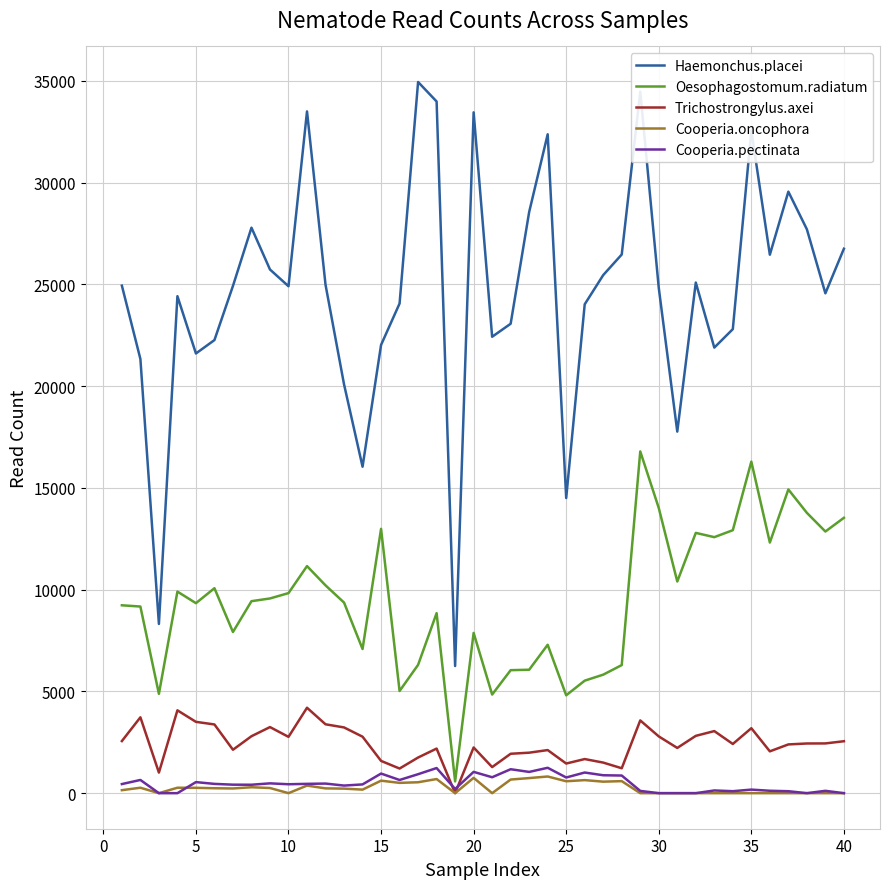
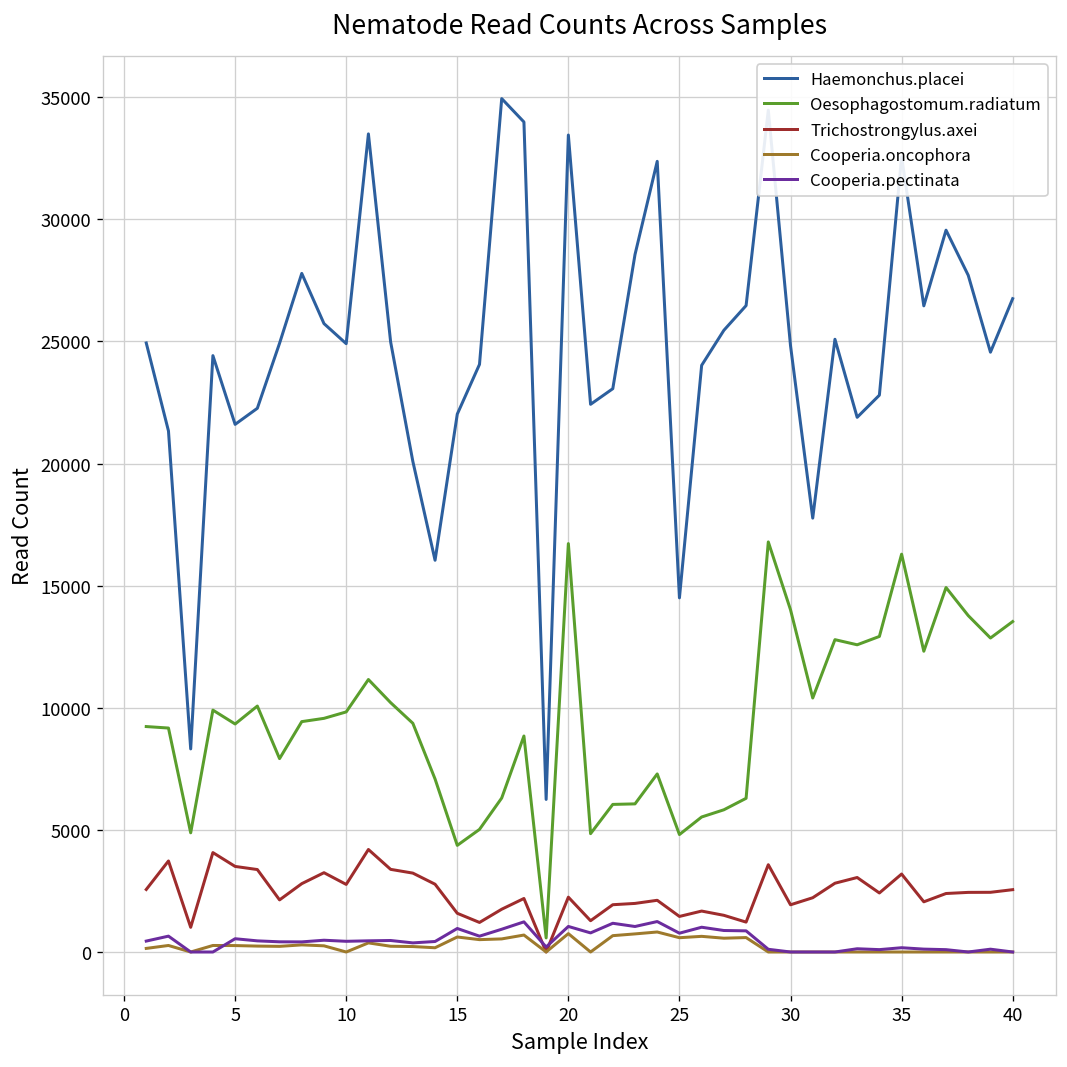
Oesophagostomum.radiatum, 15: 13000 -> 4400
Oesophagostomum.radiatum, 20: 7900 -> 16700
Trichostrongylus.axei, 30: 2800 -> 1900
